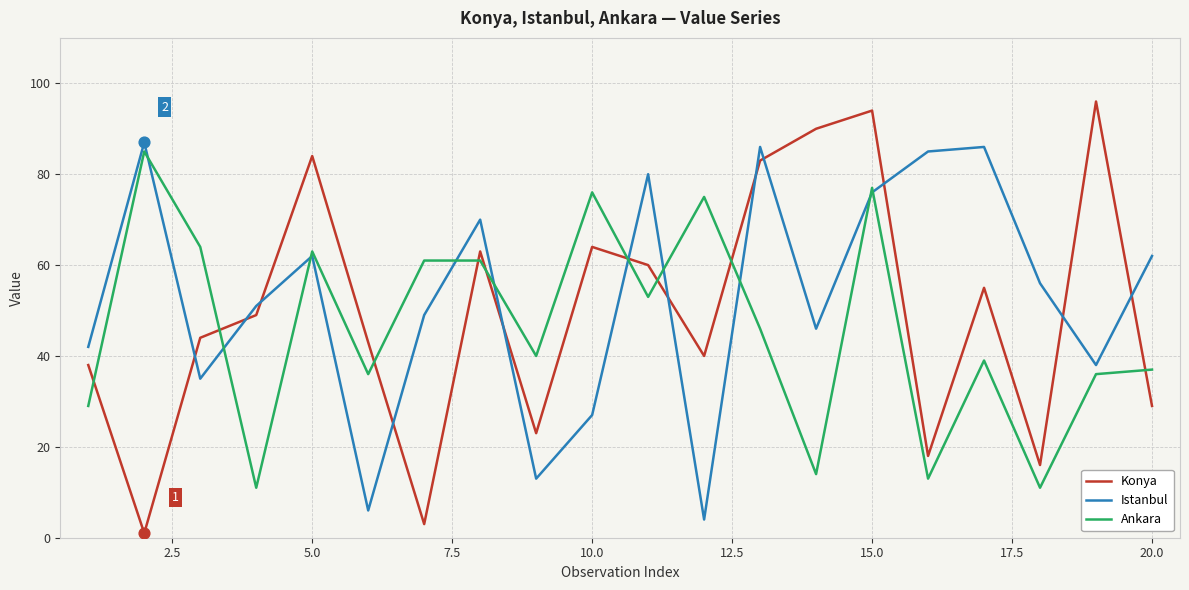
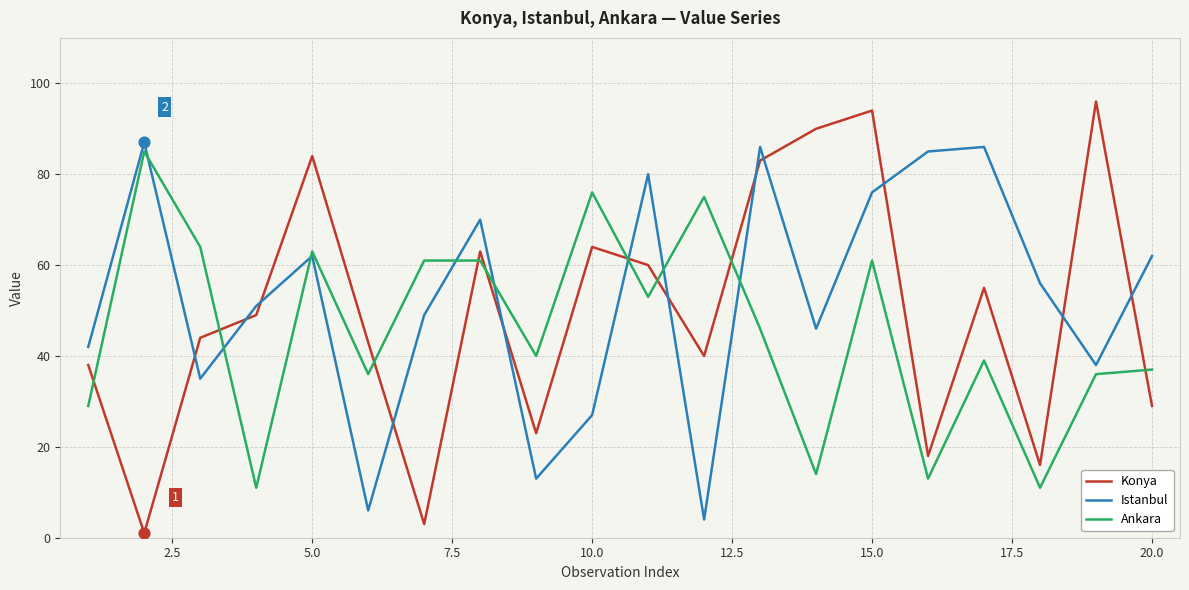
Ankara, 15.0: 77 -> 61
